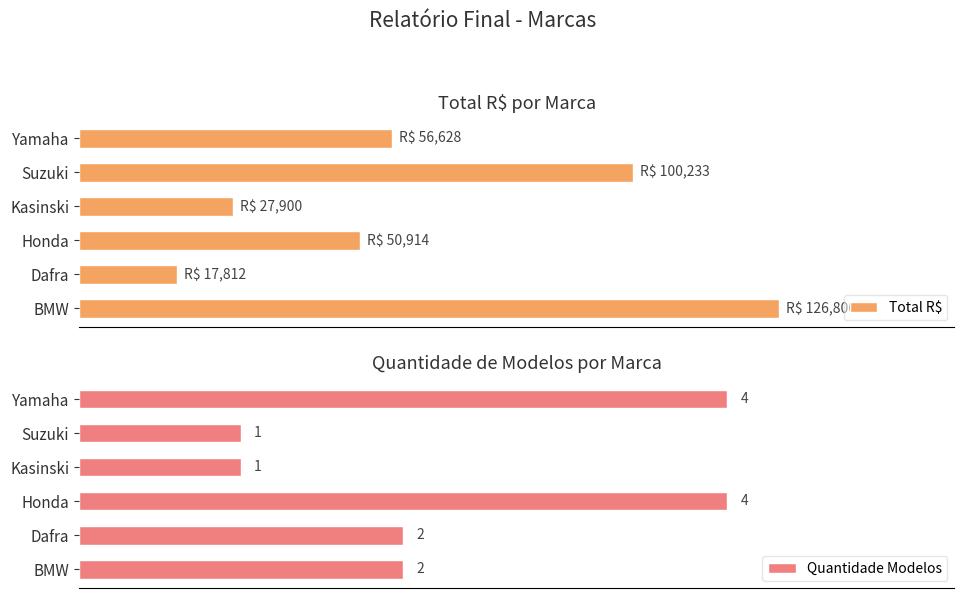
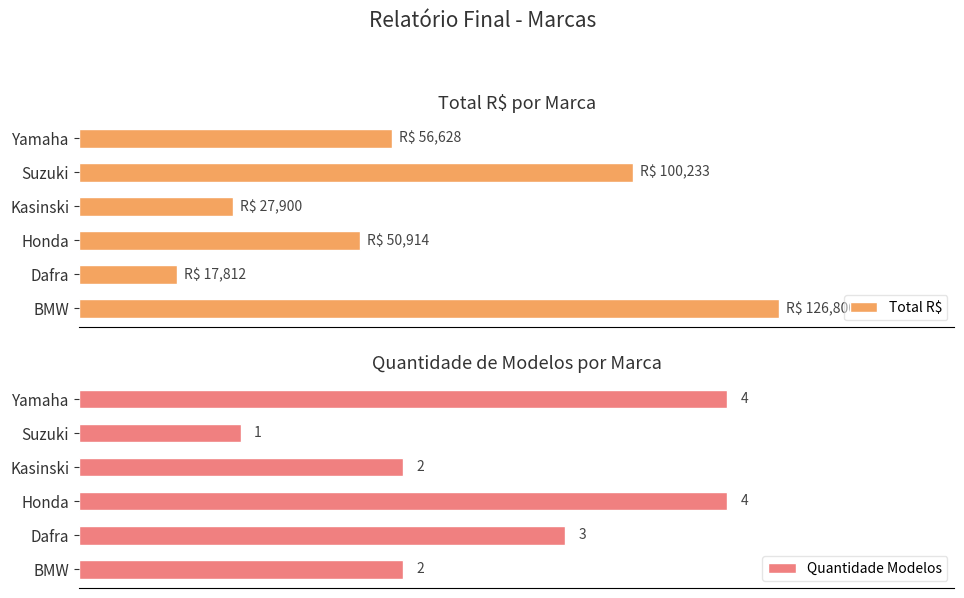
Quantidade de Modelos por Marca, Kasinski: 1 -> 2
Quantidade de Modelos por Marca, Dafra: 2 -> 3
